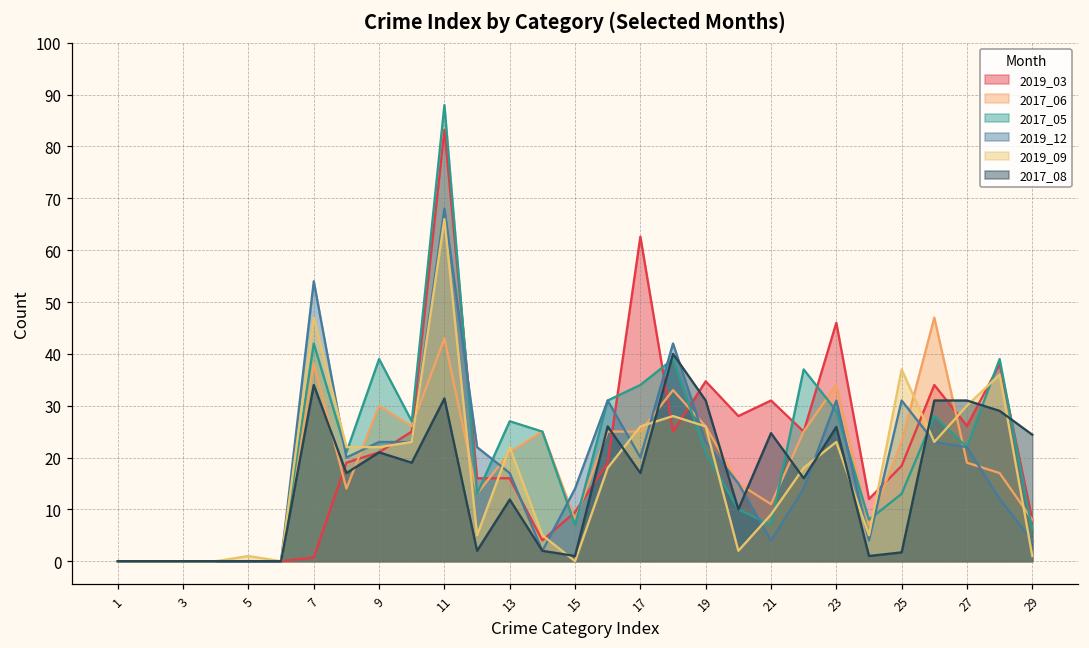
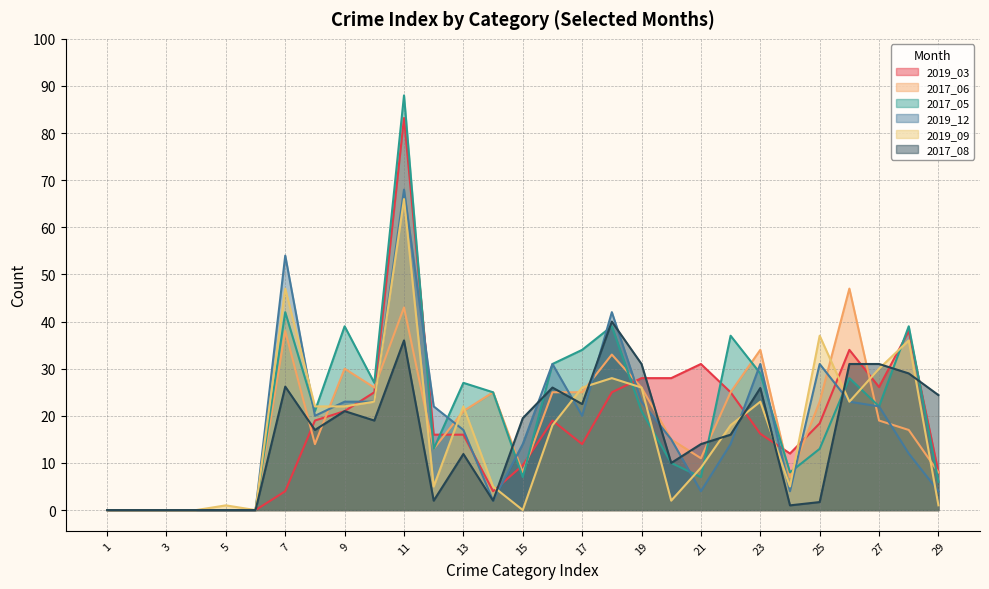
2019_03, 7: 1 -> 4
2017_08, 7: 34 -> 26
2017_08, 11: 31 -> 36
2017_08, 15: 1 -> 20
2019_03, 17: 63 -> 14
2017_08, 17: 17 -> 23
2019_03, 19: 35 -> 28
2017_08, 21: 25 -> 14
2019_03, 23: 46 -> 16
